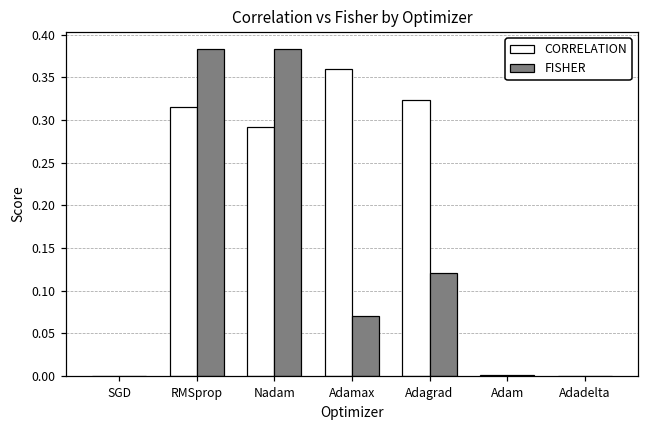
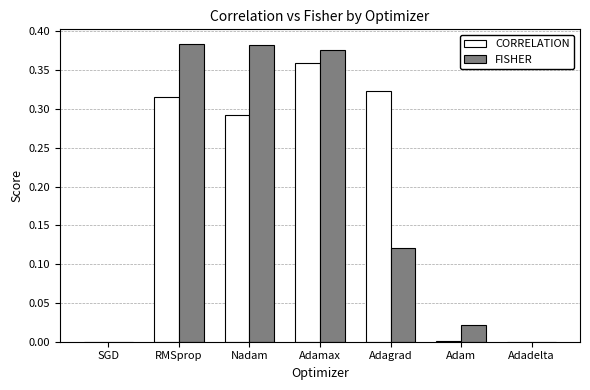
FISHER, Adamax: 0.07 -> 0.38
FISHER, Adam: 0.00 -> 0.02
